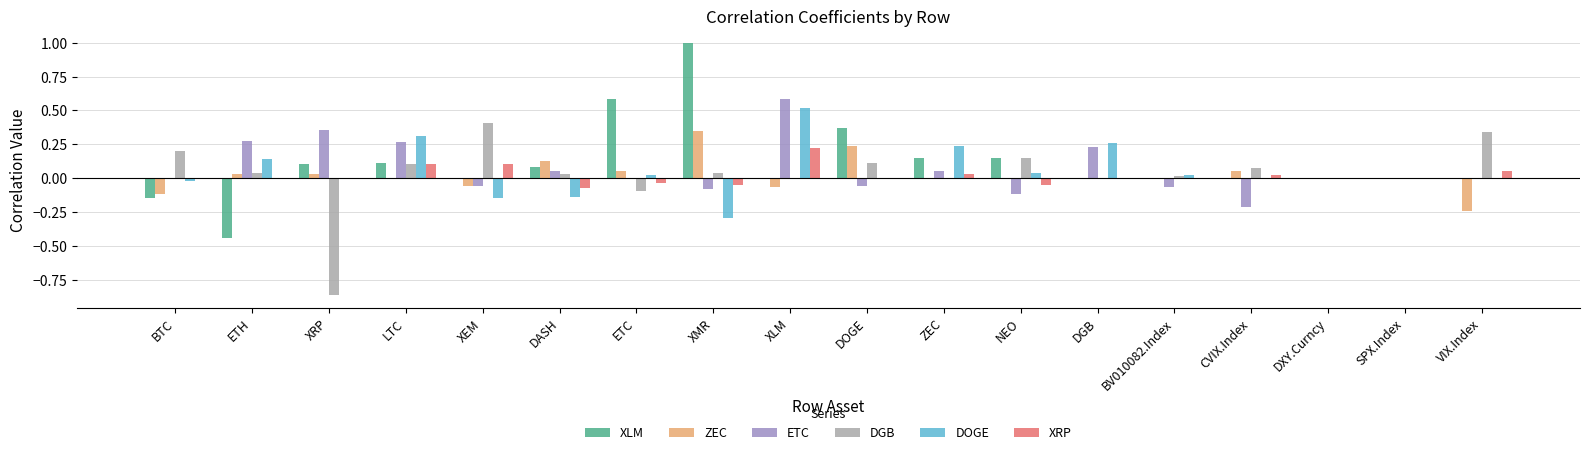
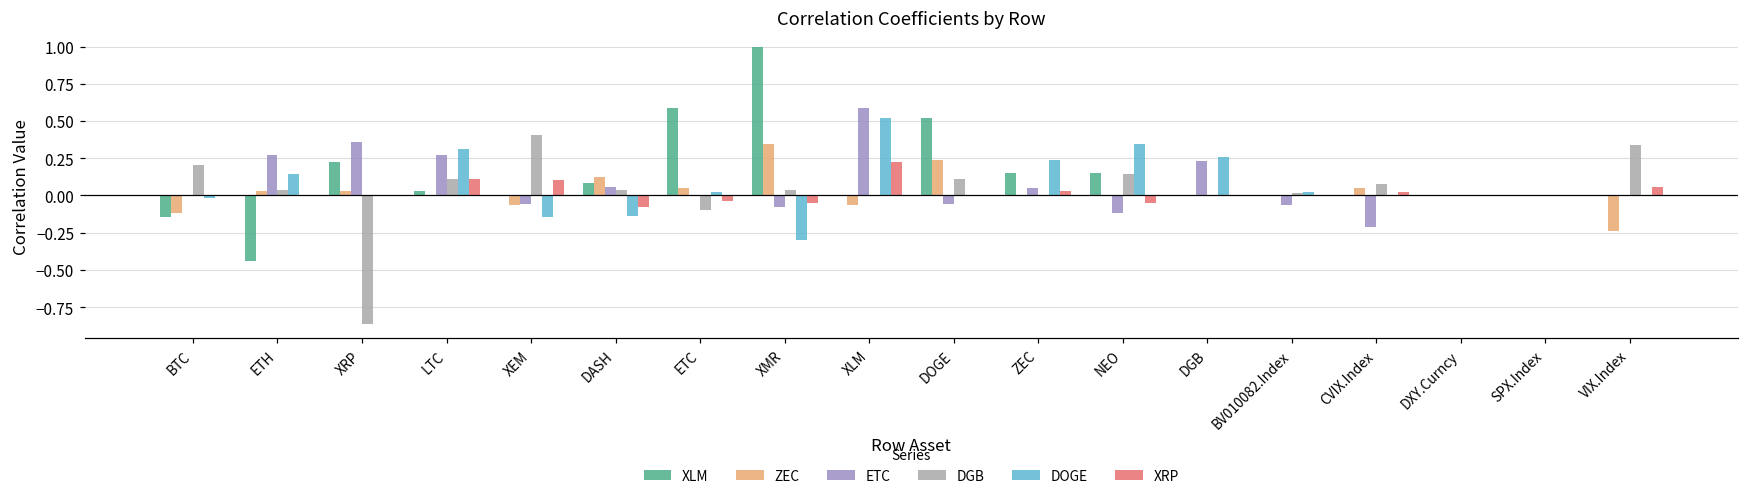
XLM, XRP: 0.11 -> 0.22
XLM, LTC: 0.11 -> 0.03
XLM, DOGE: 0.37 -> 0.52
DOGE, NEO: 0.04 -> 0.35
